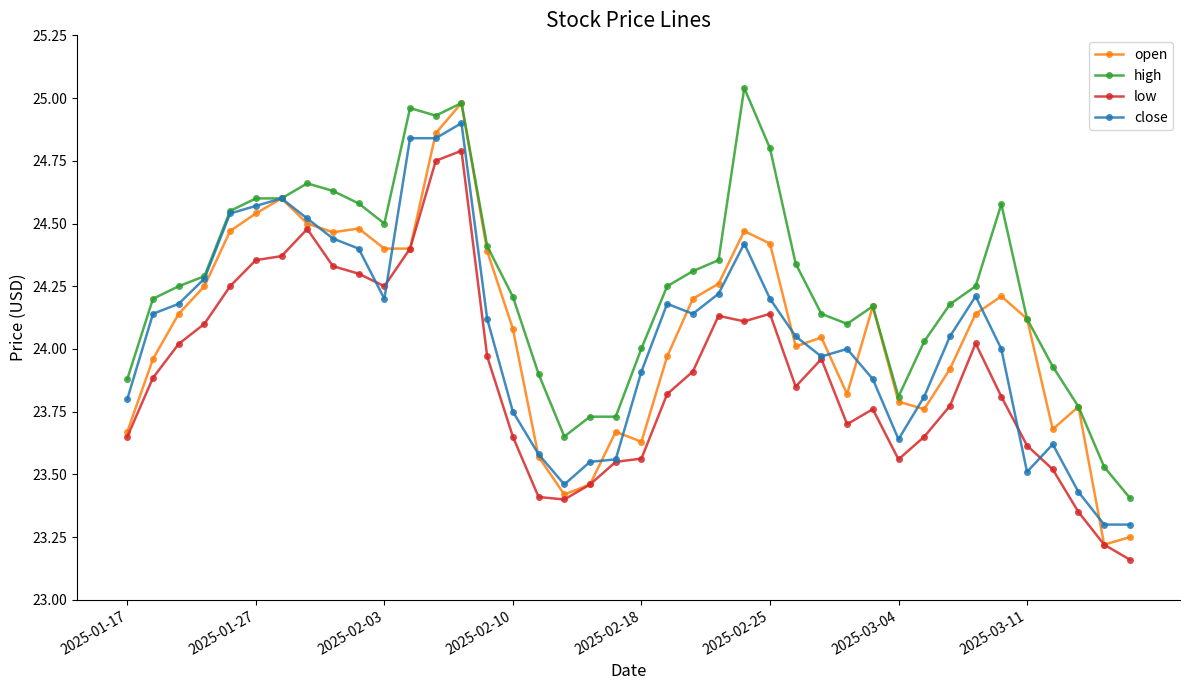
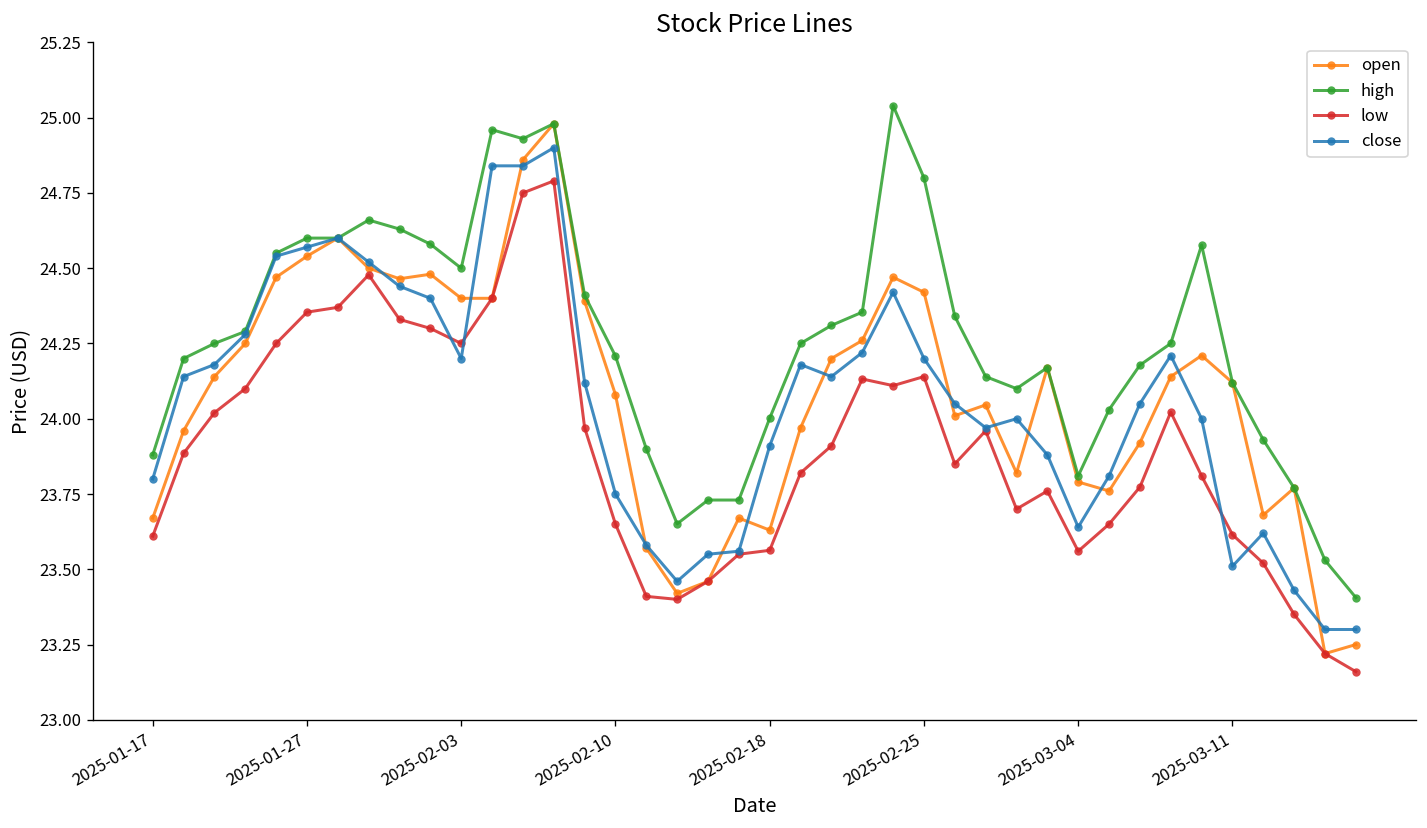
low, 2025-01-17: 23.65 -> 23.61
